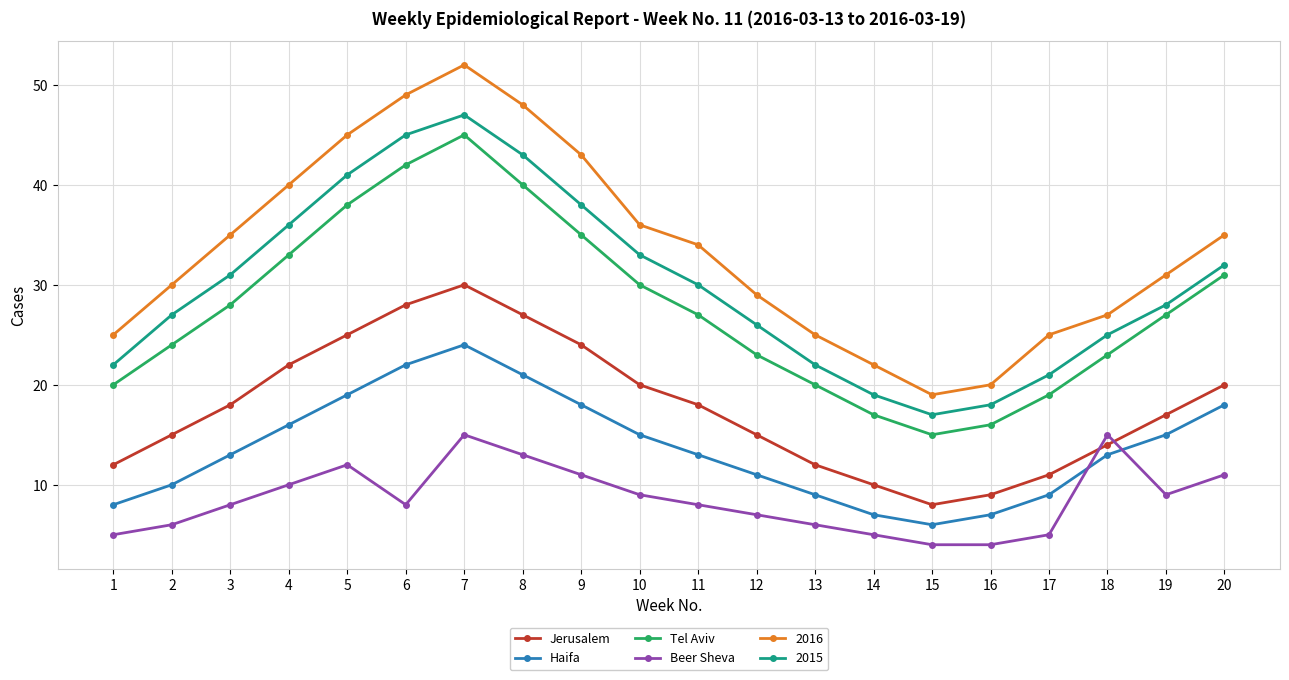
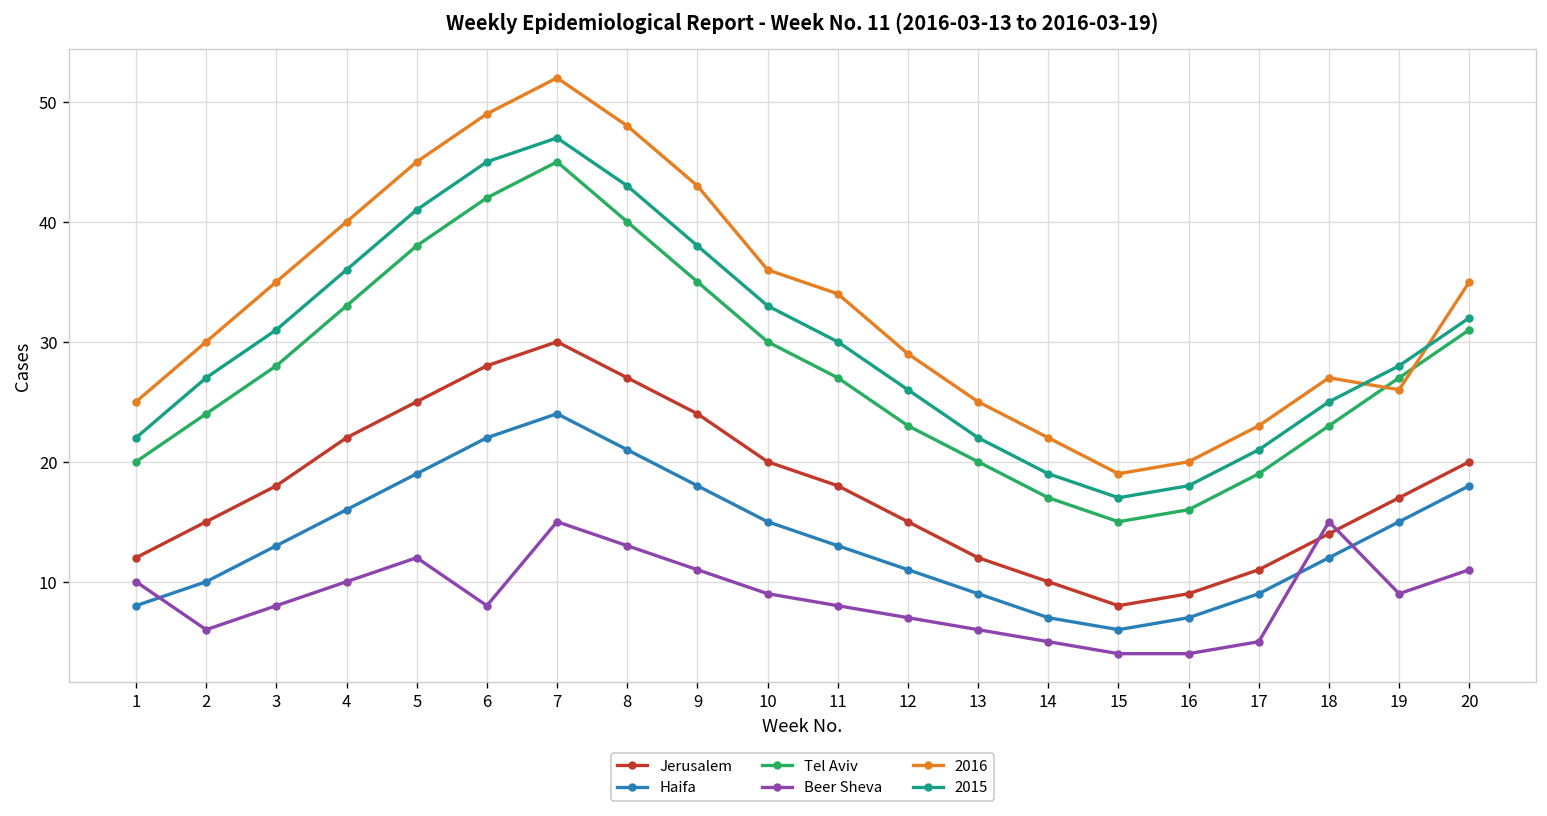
Beer Sheva, 1: 5 -> 10
2016, 17: 25 -> 23
Haifa, 18: 13 -> 12
2016, 19: 31 -> 26
